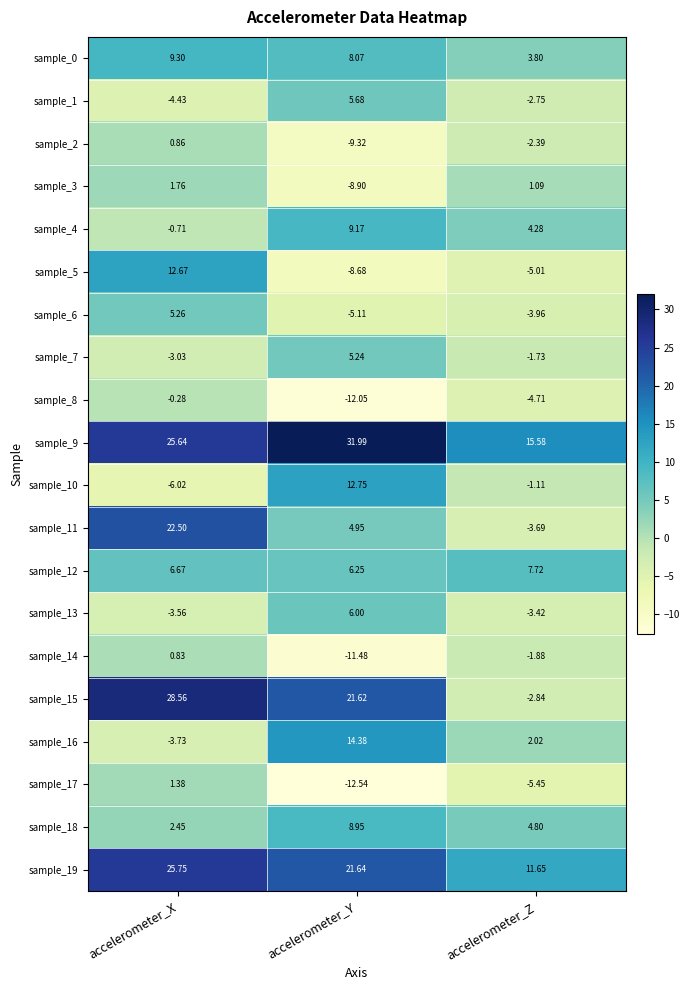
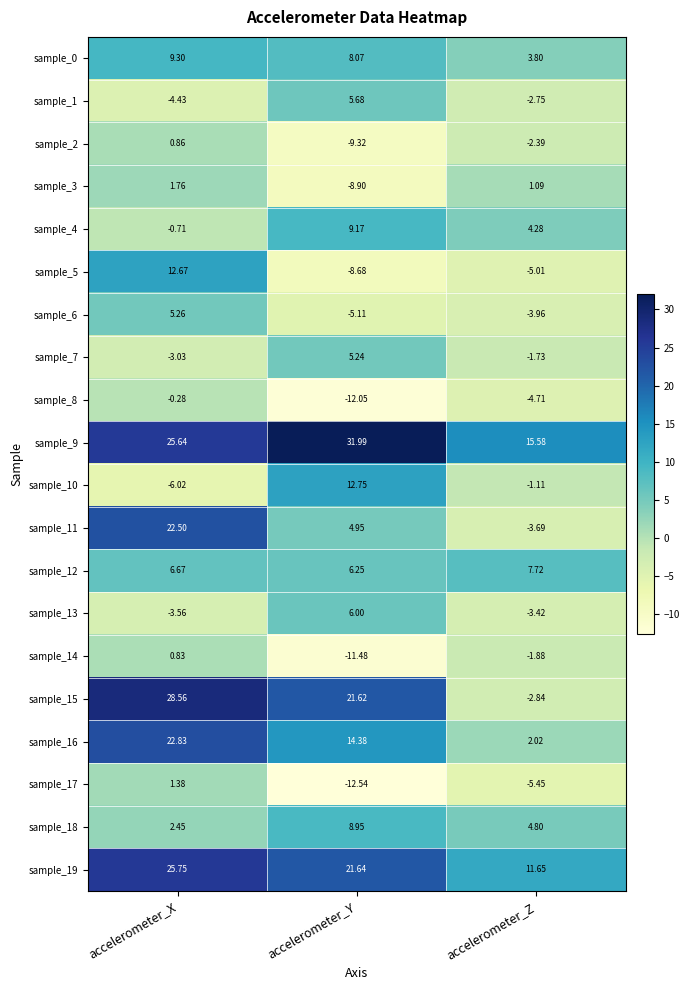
sample_16, accelerometer_X: -3.73 -> 22.83
